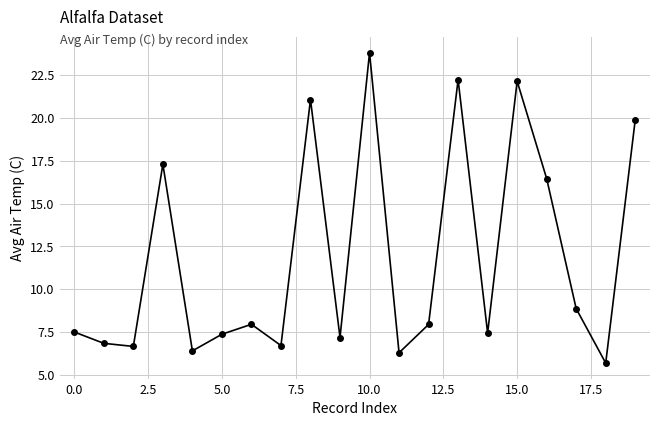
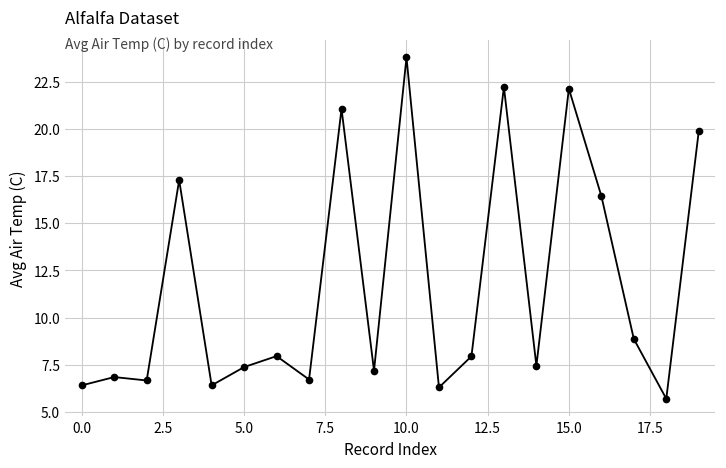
0.0: 7.5 -> 6.4
